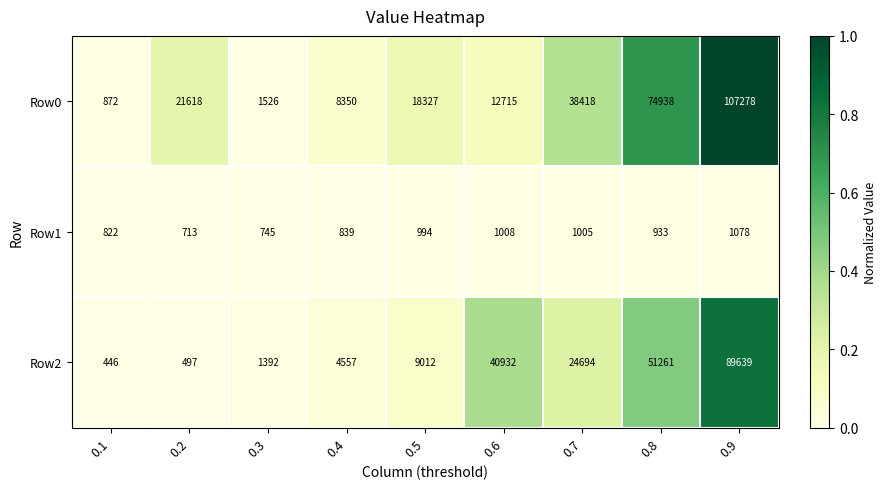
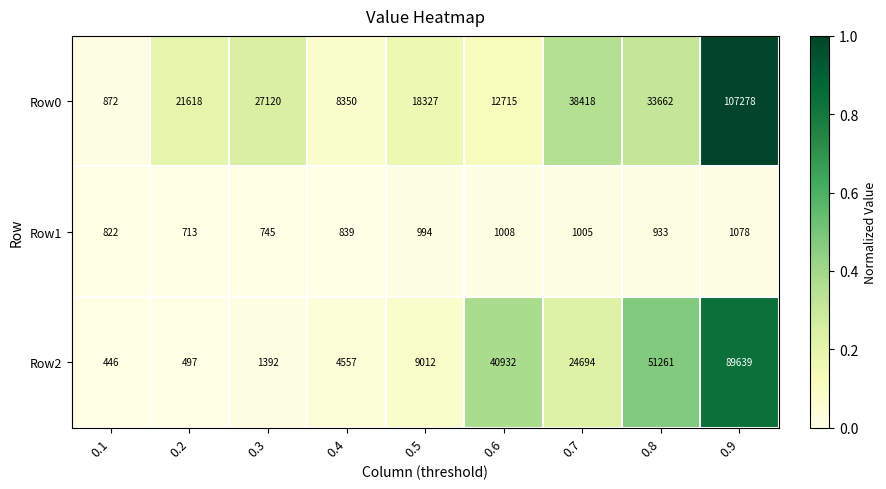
Row0, 0.3: 1526 -> 27120
Row0, 0.8: 74938 -> 33662
